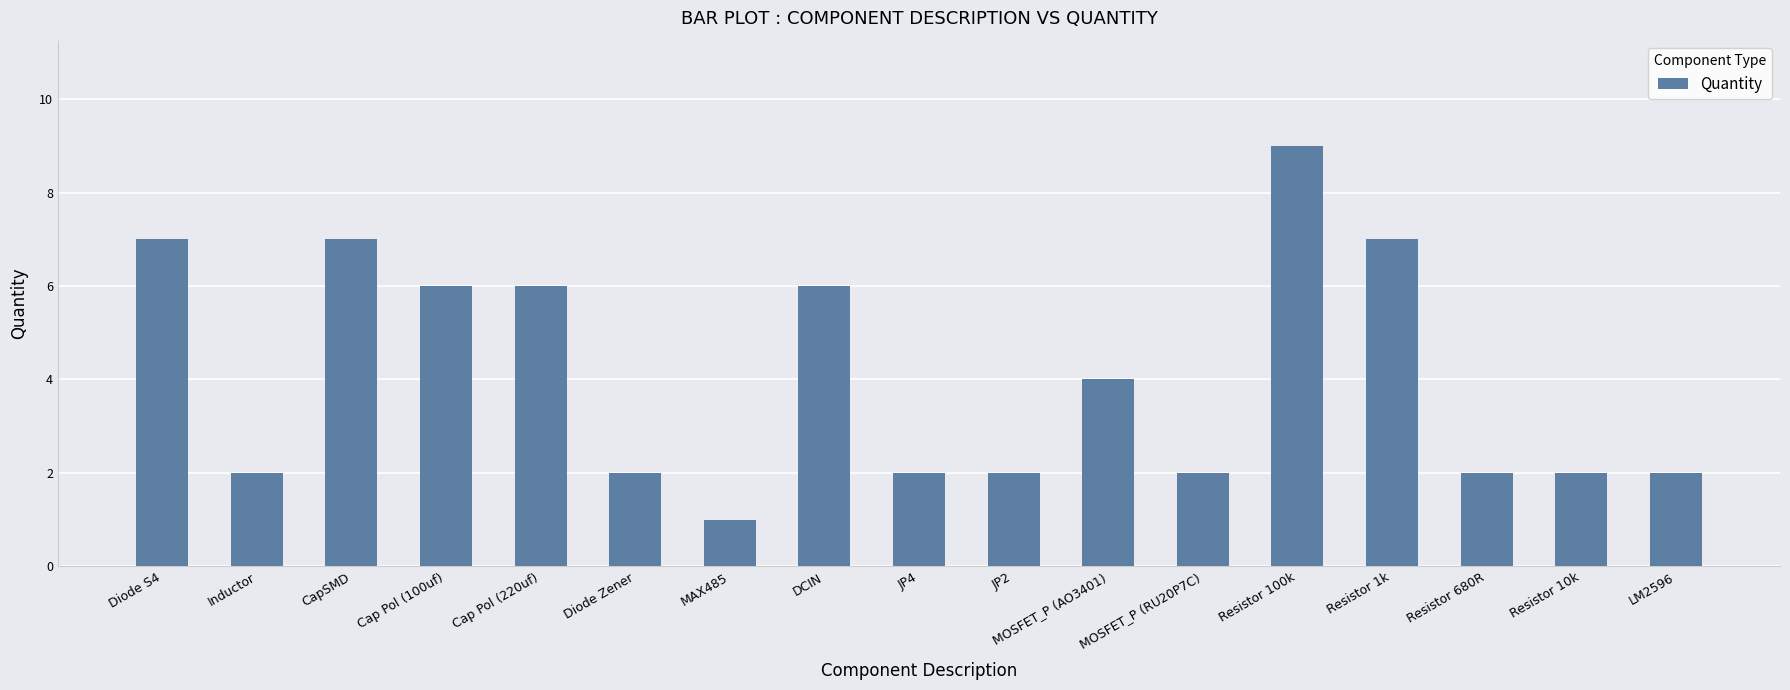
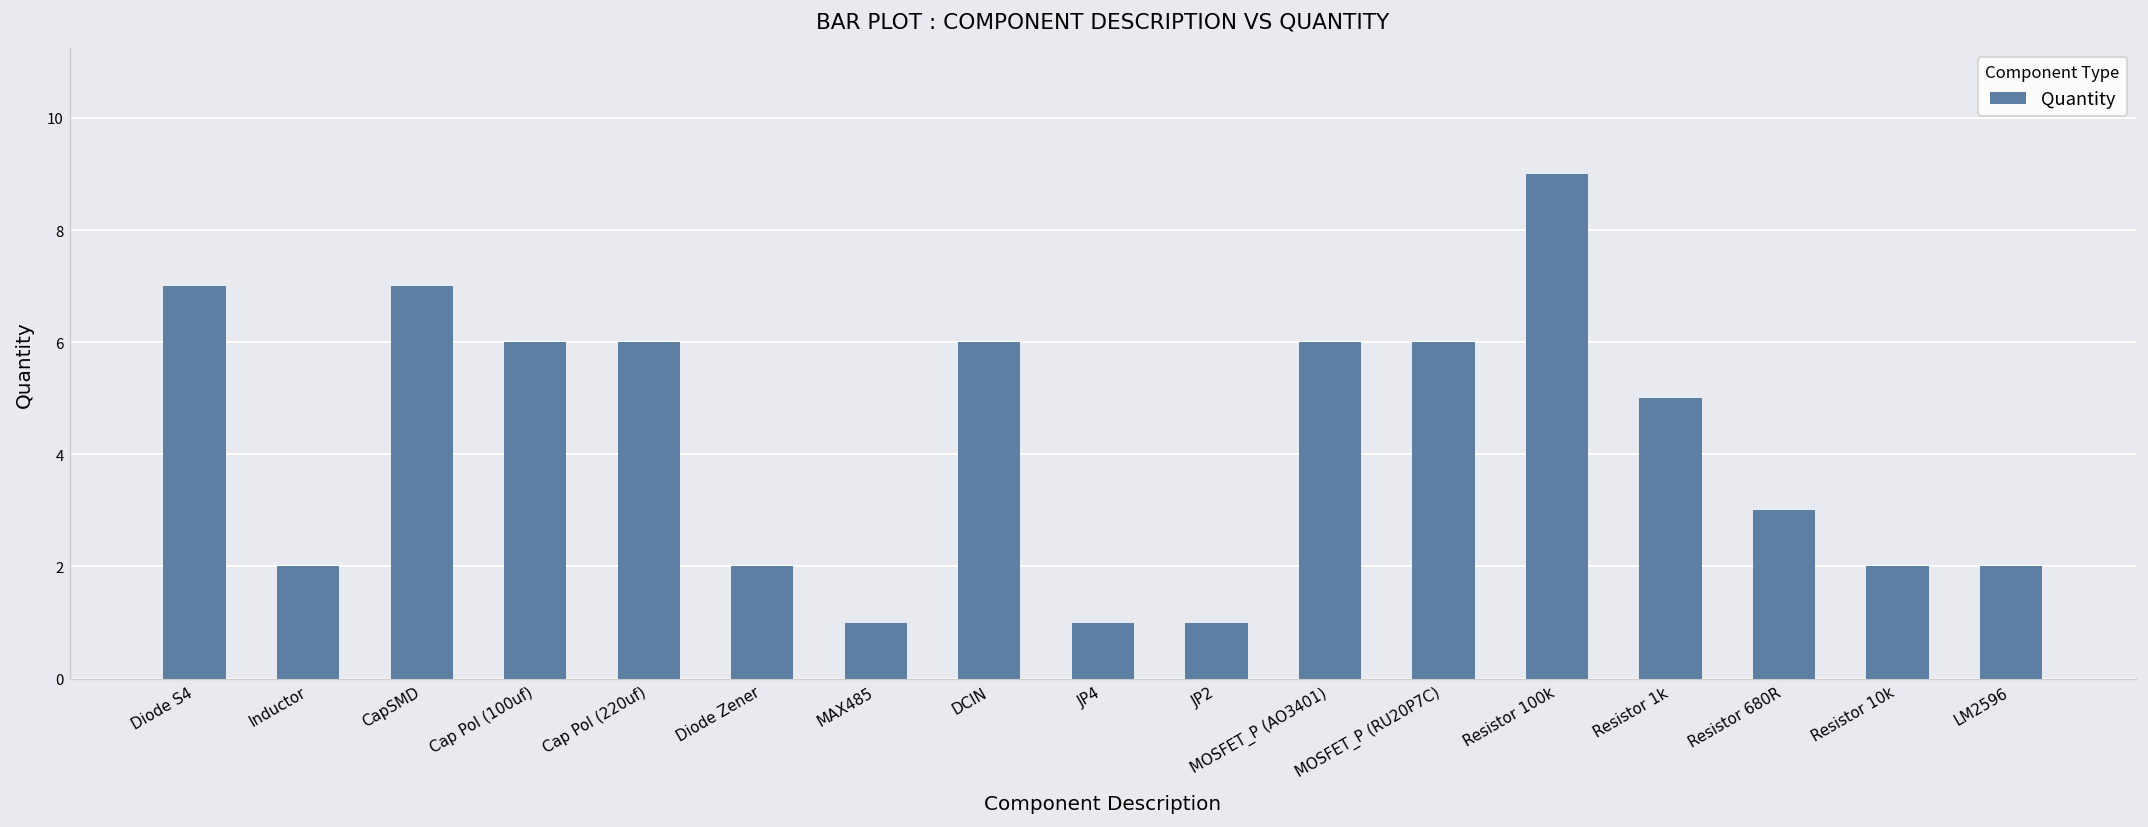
JP4: 2 -> 1
JP2: 2 -> 1
MOSFET_P (AO3401): 4 -> 6
MOSFET_P (RU20P7C): 2 -> 6
Resistor 1k: 7 -> 5
Resistor 680R: 2 -> 3
